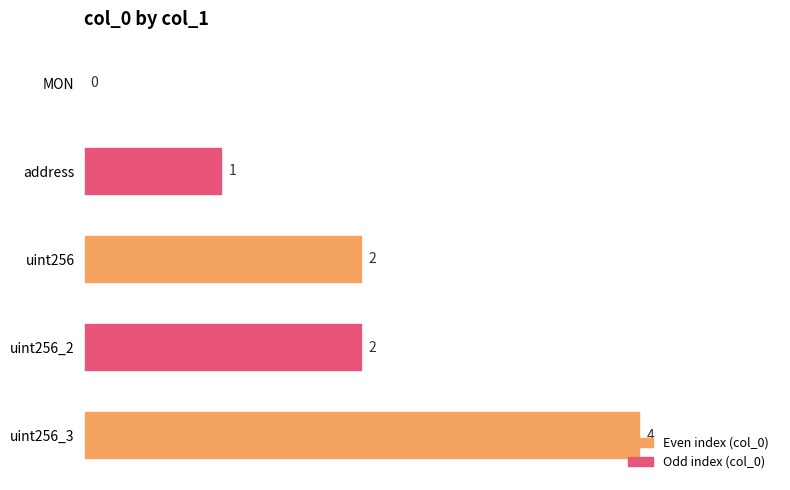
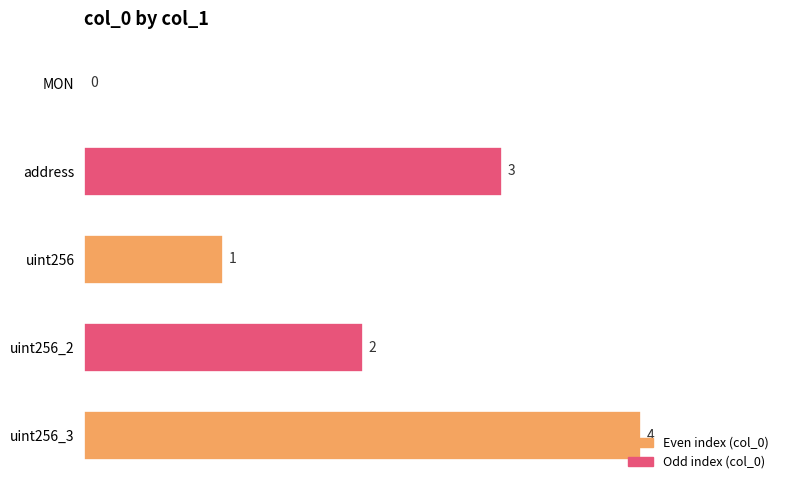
address: 1 -> 3
uint256: 2 -> 1
